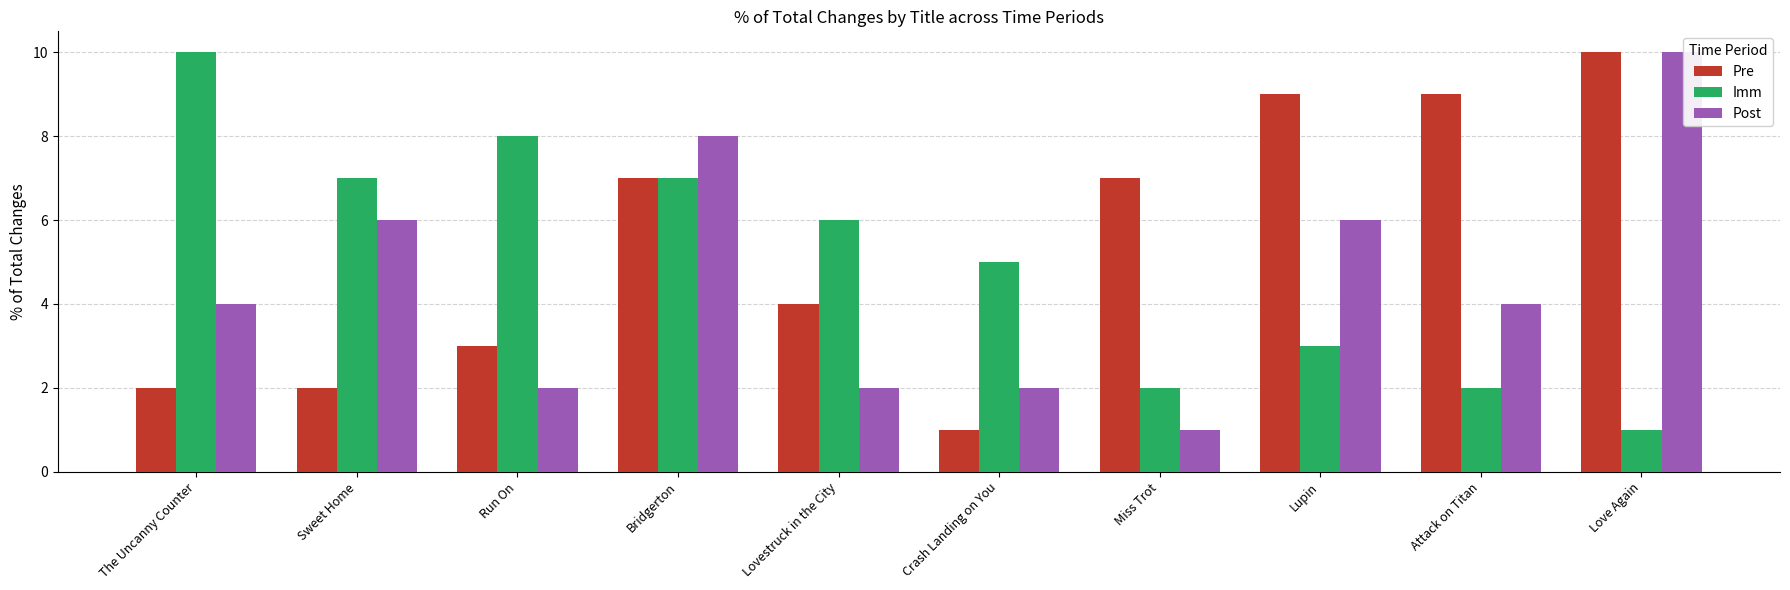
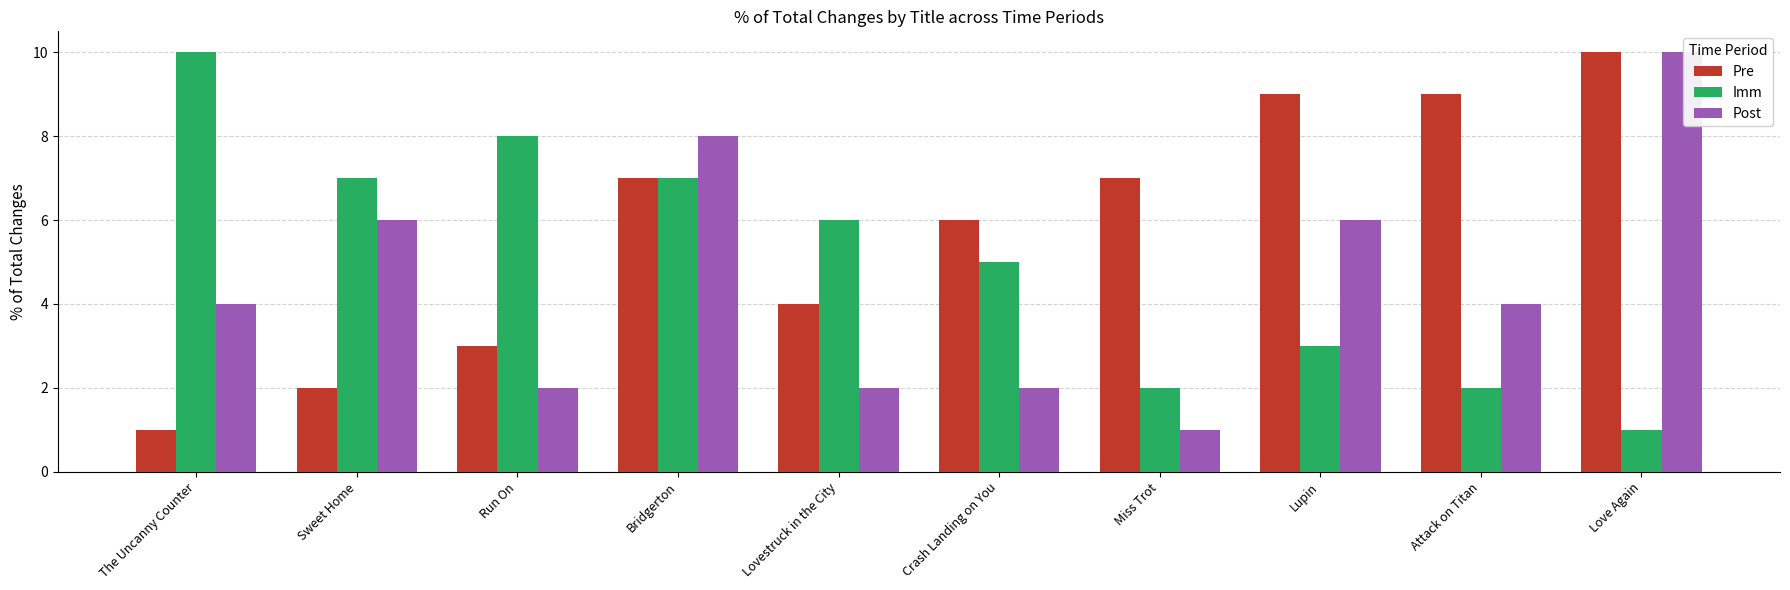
Pre, The Uncanny Counter: 2 -> 1
Pre, Crash Landing on You: 1 -> 6
